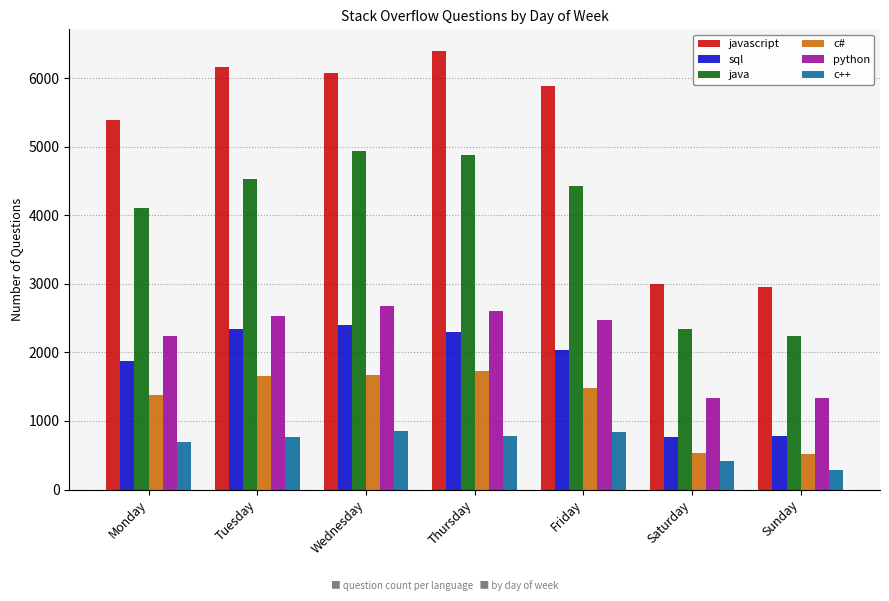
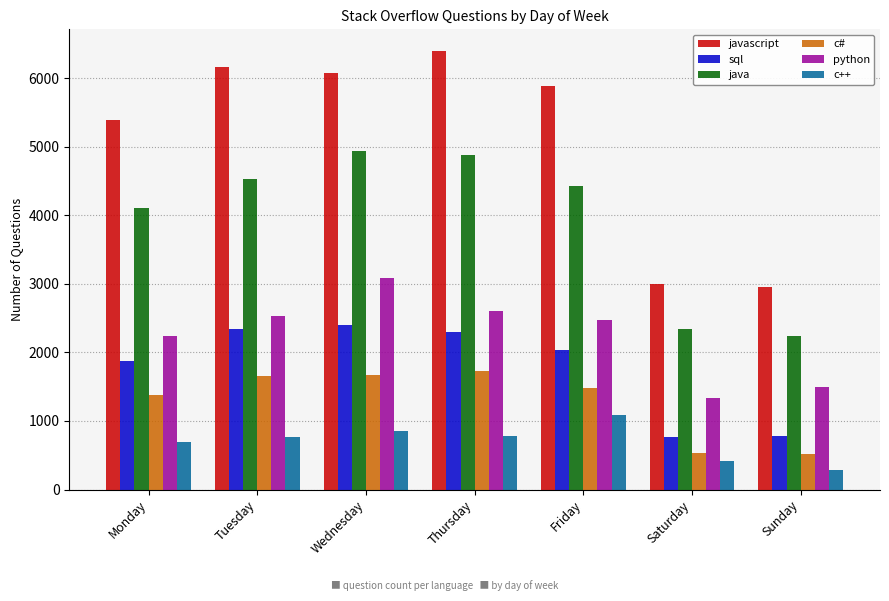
python, Wednesday: 2700 -> 3100
c++, Friday: 800 -> 1100
python, Sunday: 1300 -> 1500
